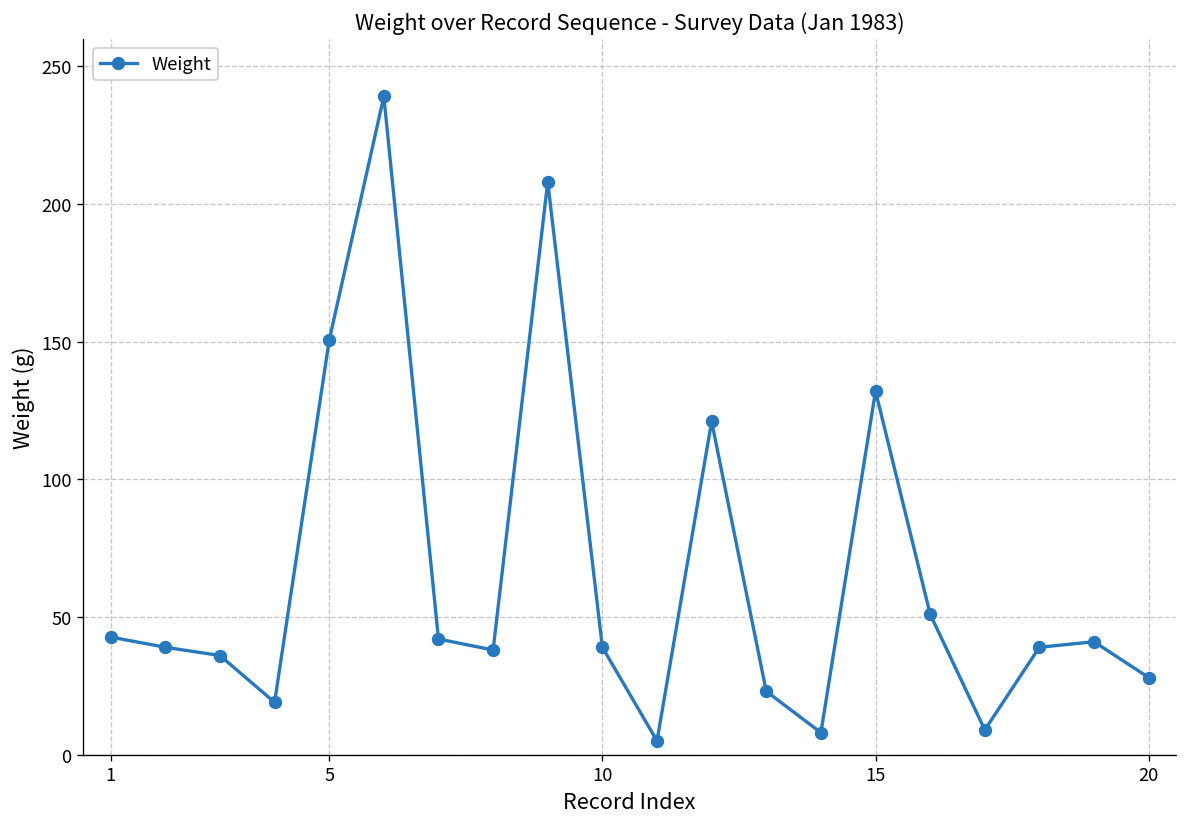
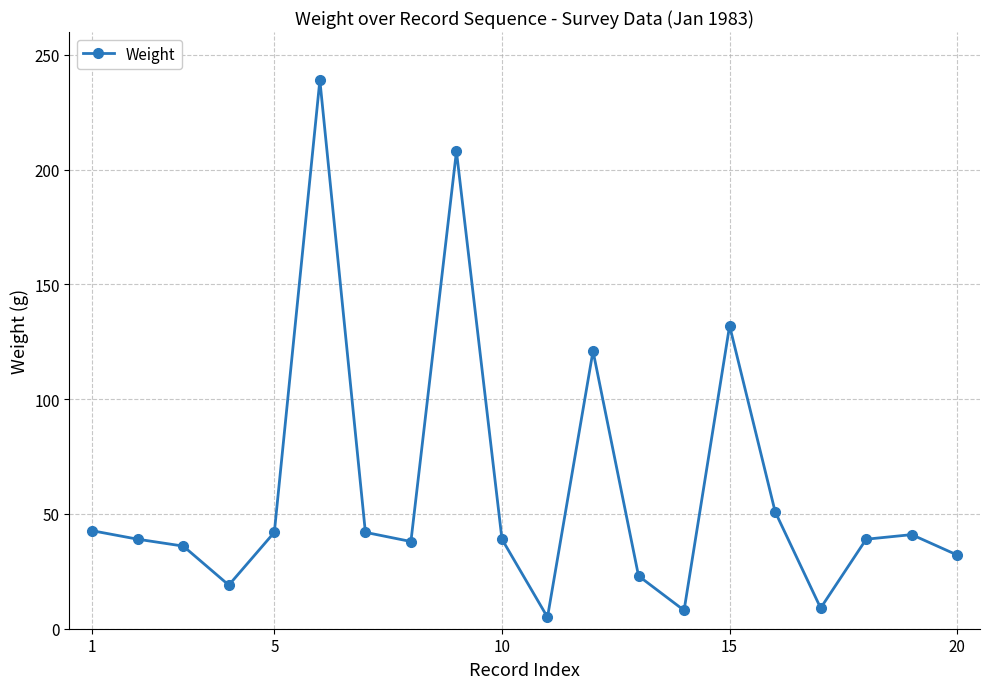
5: 151 -> 42
20: 28 -> 32
